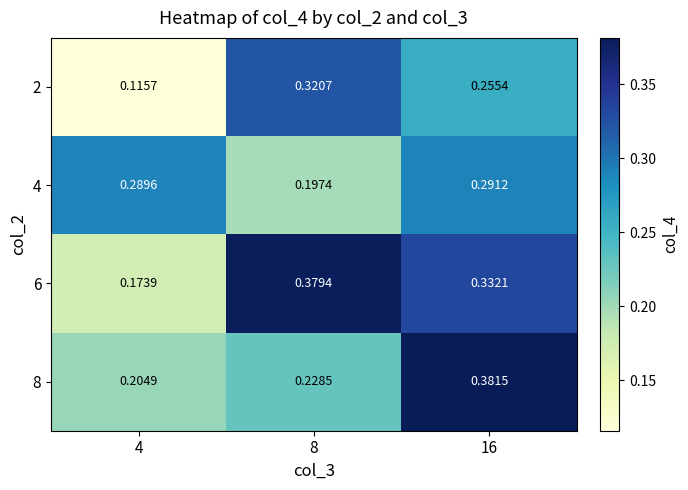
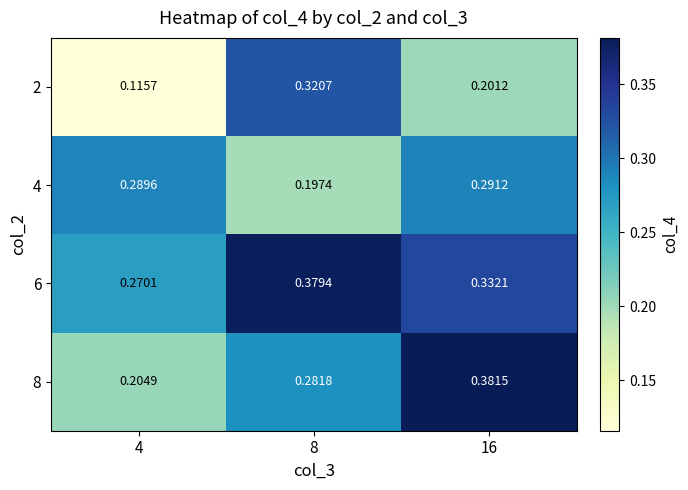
2, 16: 0.2554 -> 0.2012
6, 4: 0.1739 -> 0.2701
8, 8: 0.2285 -> 0.2818
